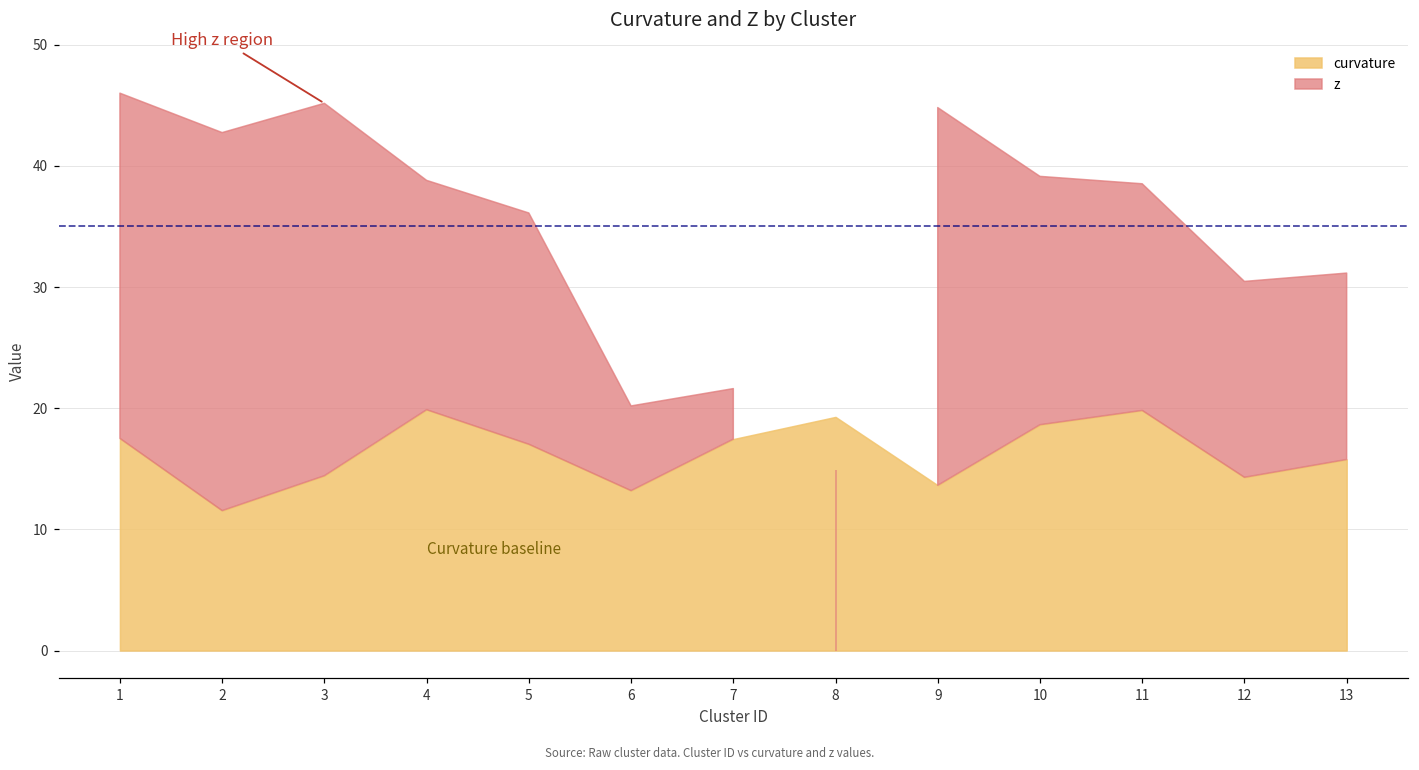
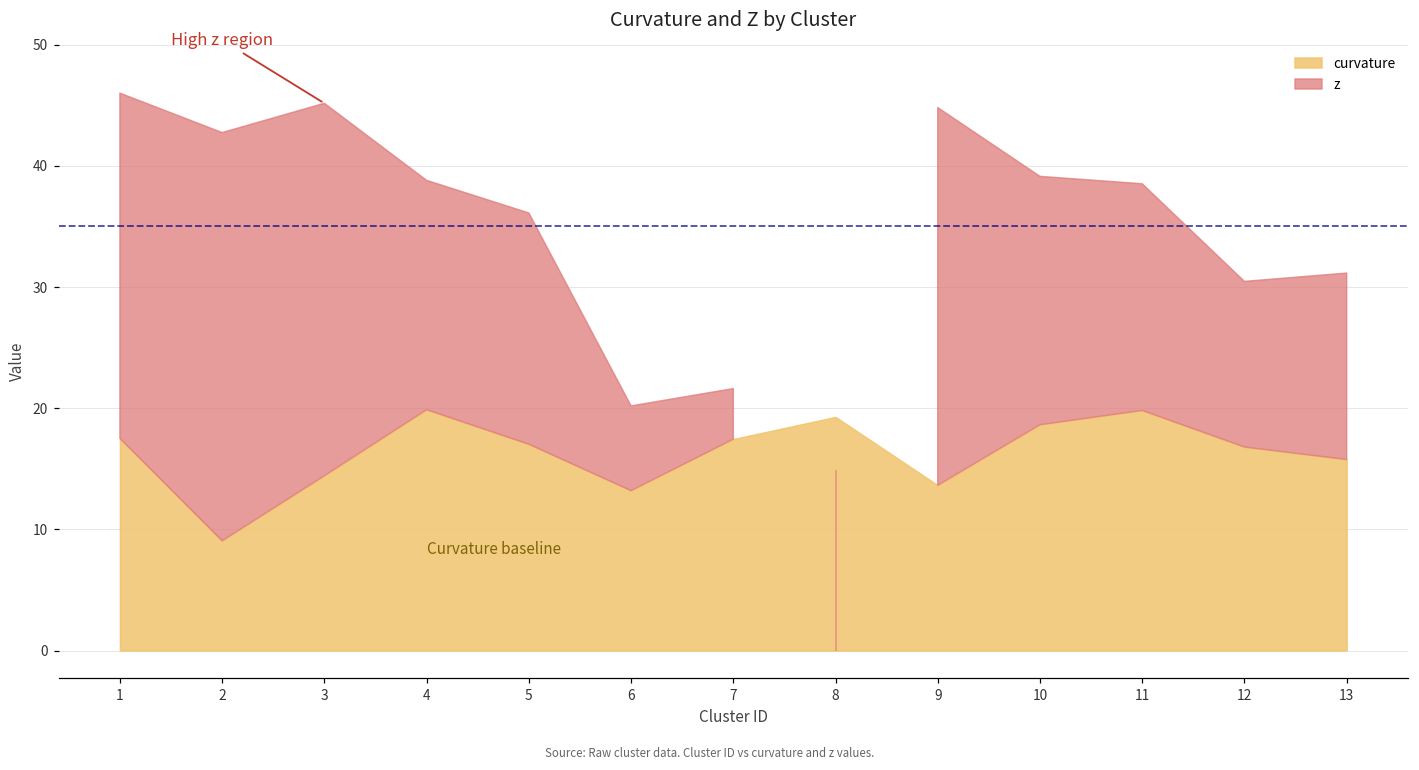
2: 11.6 -> 9.1
12: 14.3 -> 16.8
